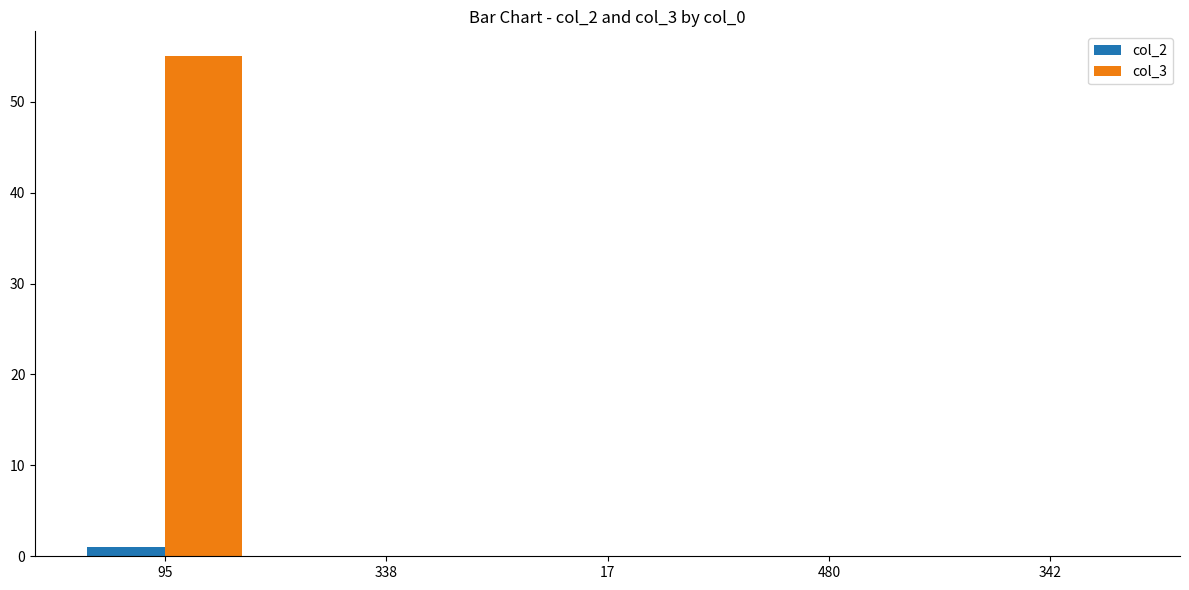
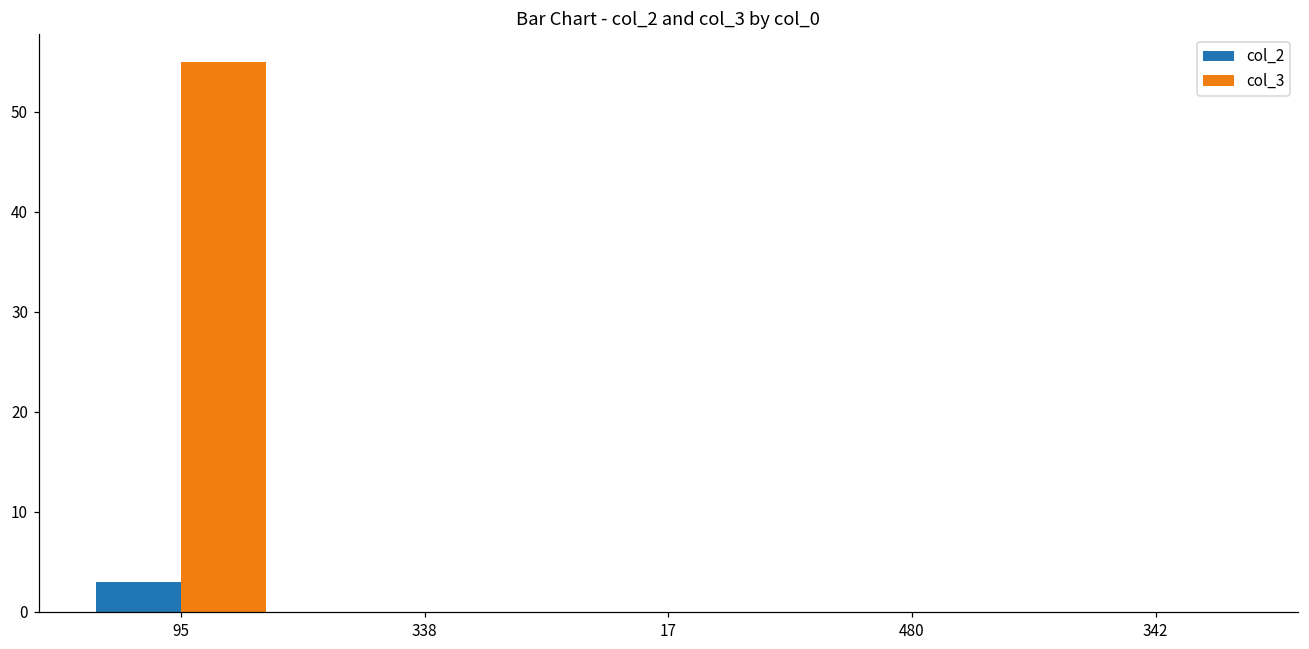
col_2, 95: 1 -> 3
